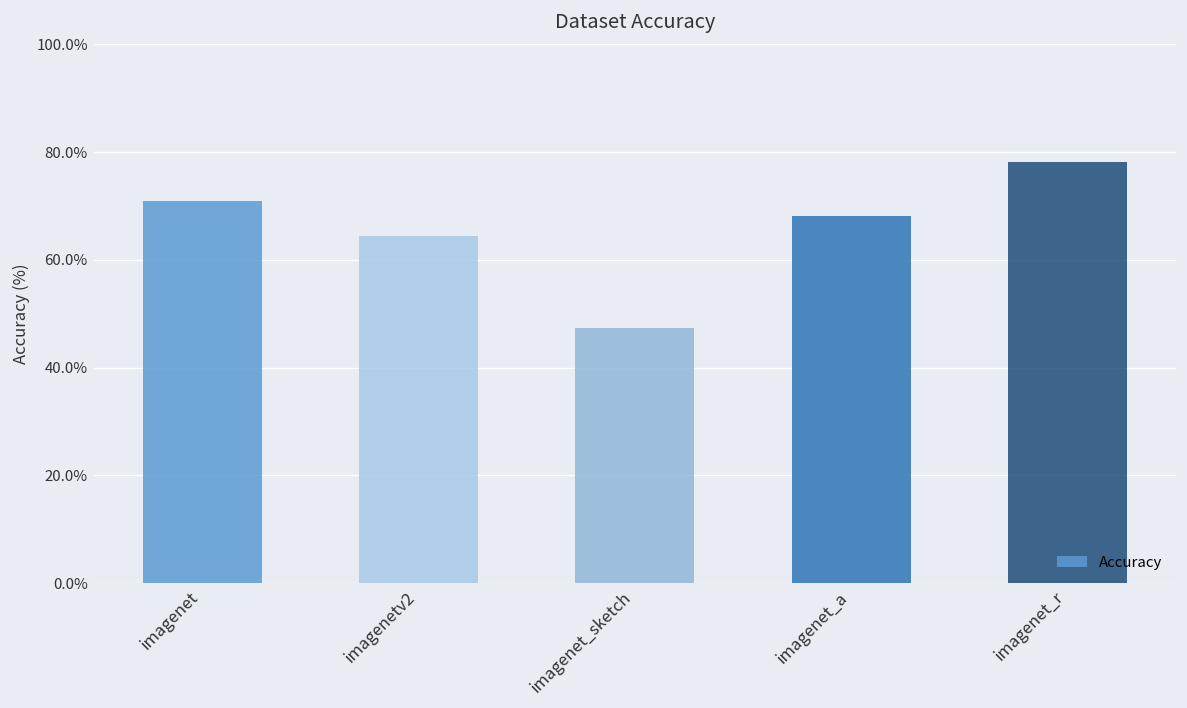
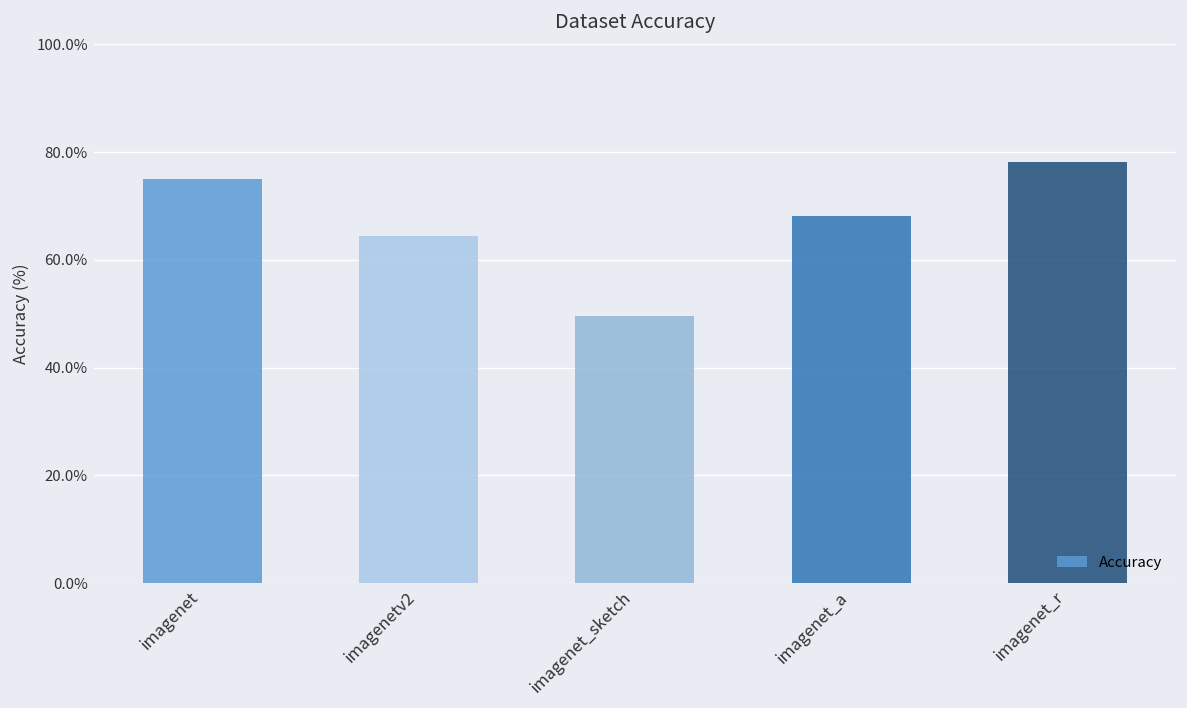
imagenet: 71% -> 75%
imagenet_sketch: 47% -> 50%
